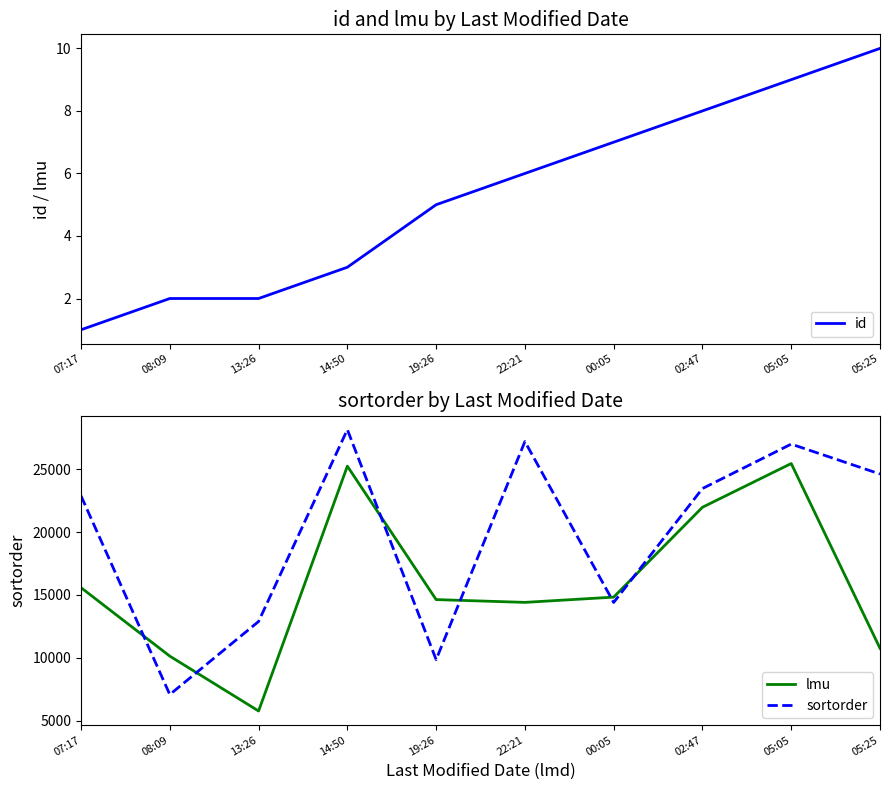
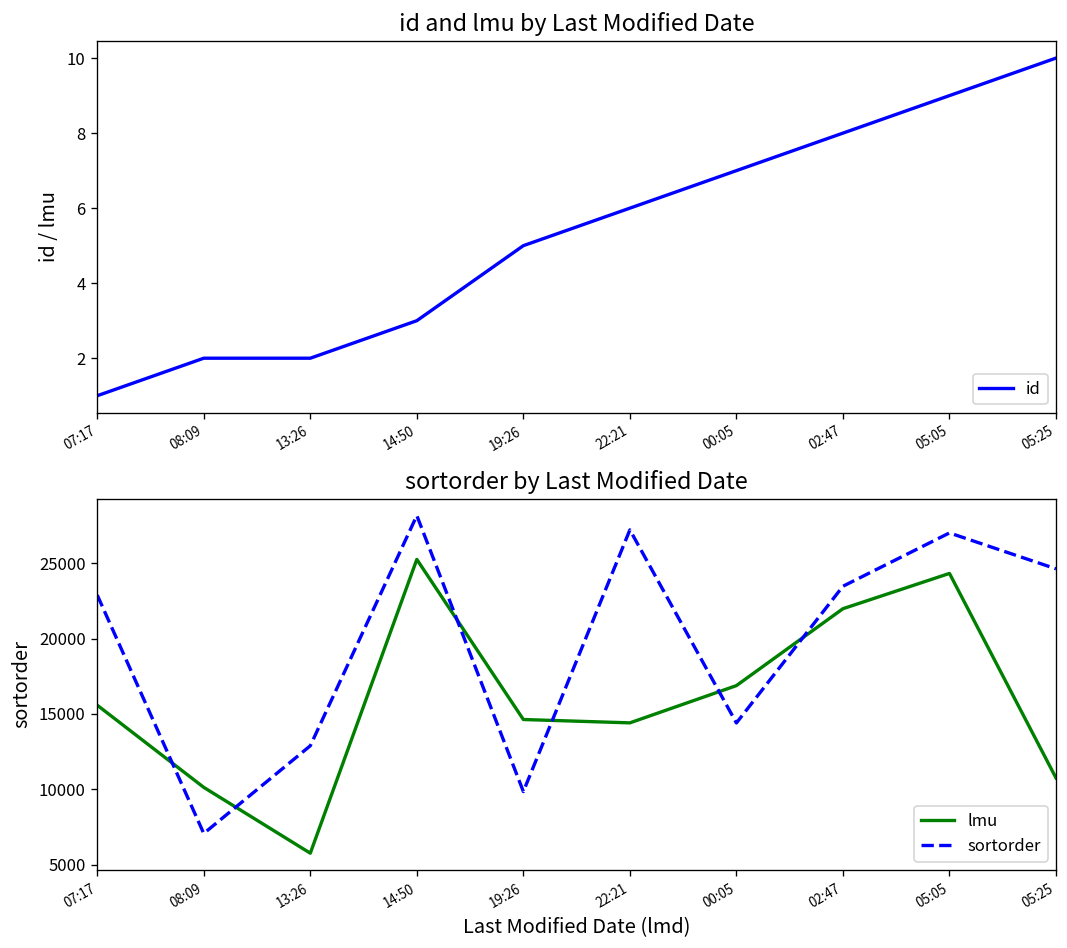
sortorder by Last Modified Date, lmu, 00:05: 14800 -> 16900
sortorder by Last Modified Date, lmu, 05:05: 25500 -> 24300
